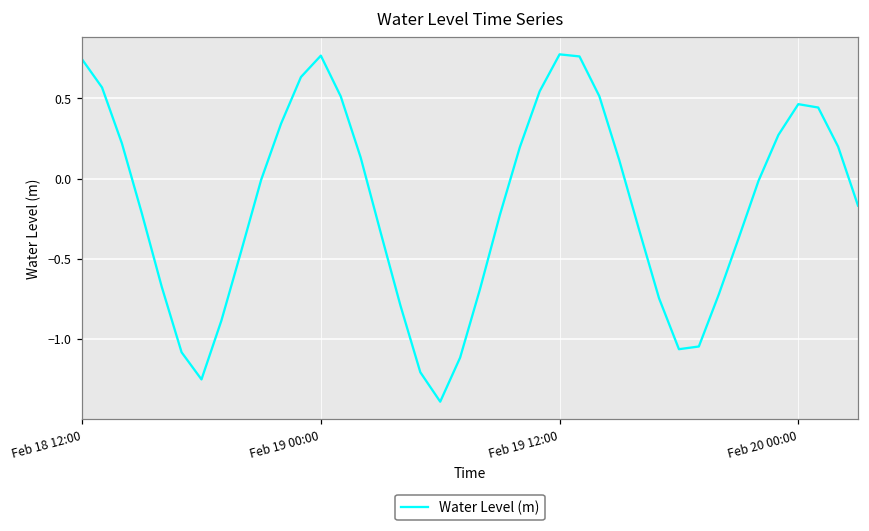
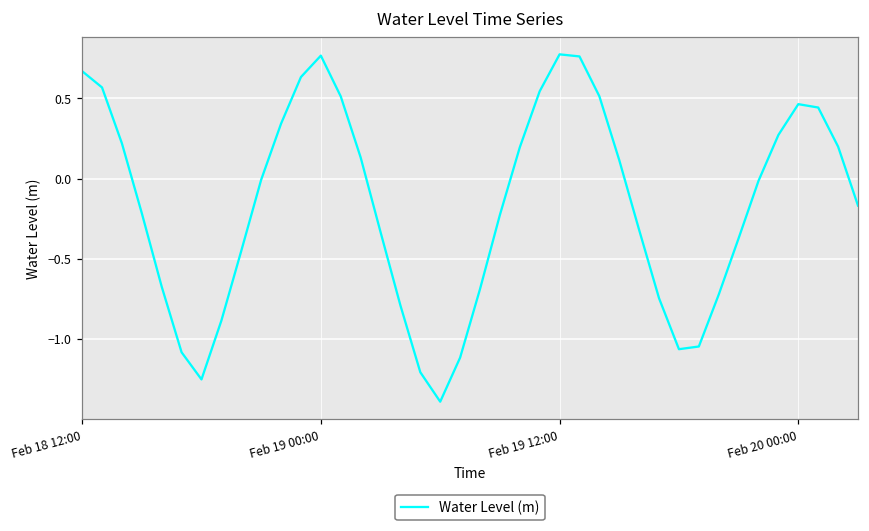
Feb 18 12:00: 0.74 -> 0.67
